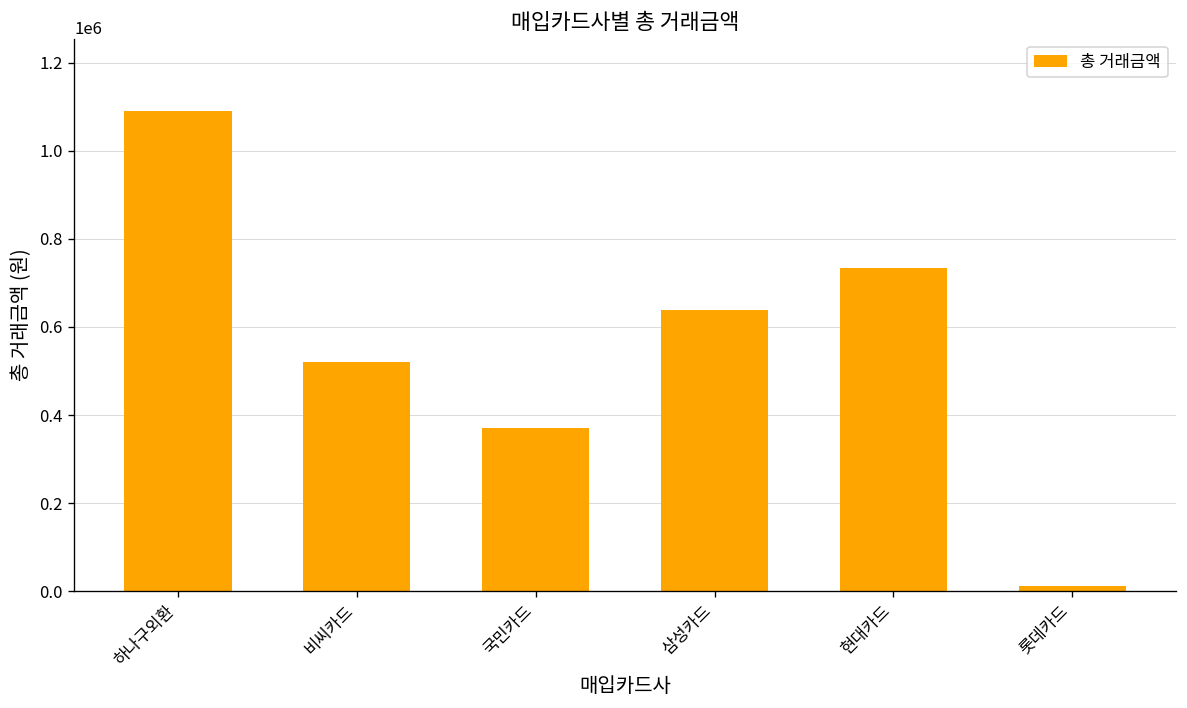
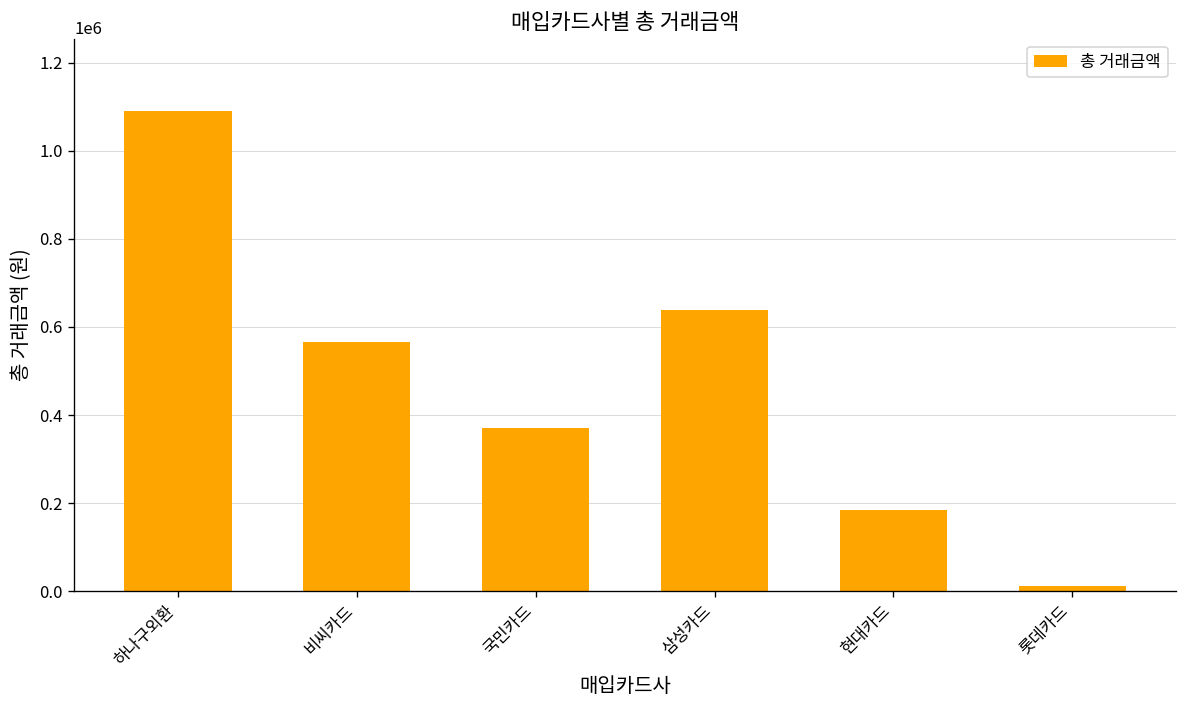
비씨카드: 520000 -> 570000
현대카드: 730000 -> 180000
